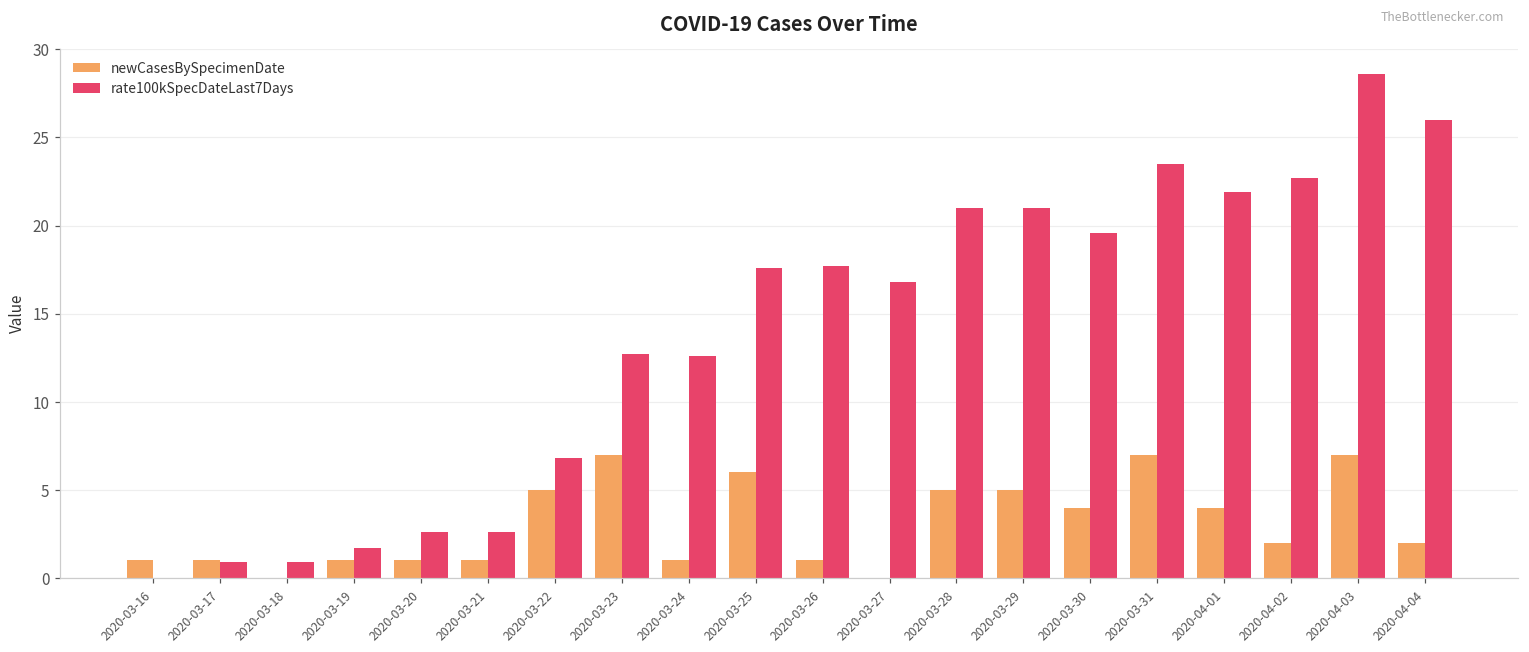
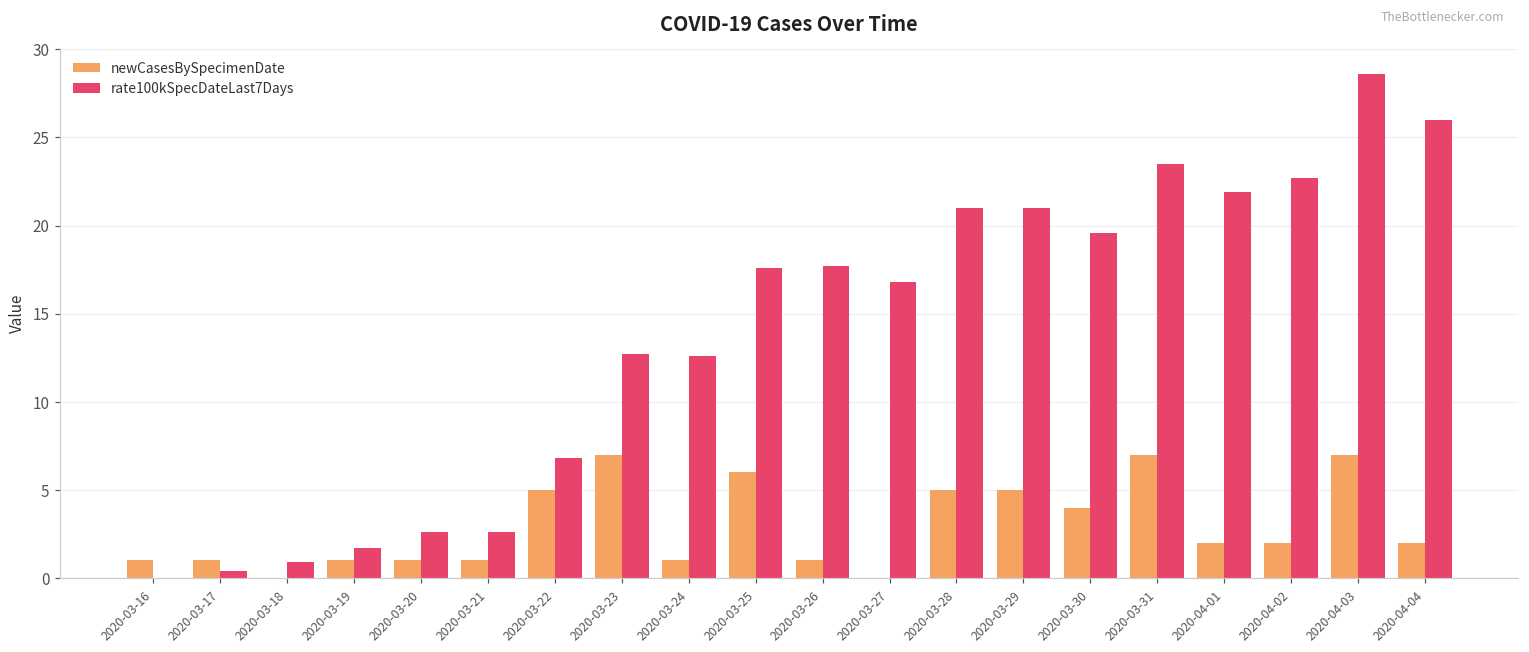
rate100kSpecDateLast7Days, 2020-03-17: 0.9 -> 0.4
newCasesBySpecimenDate, 2020-04-01: 4 -> 2
